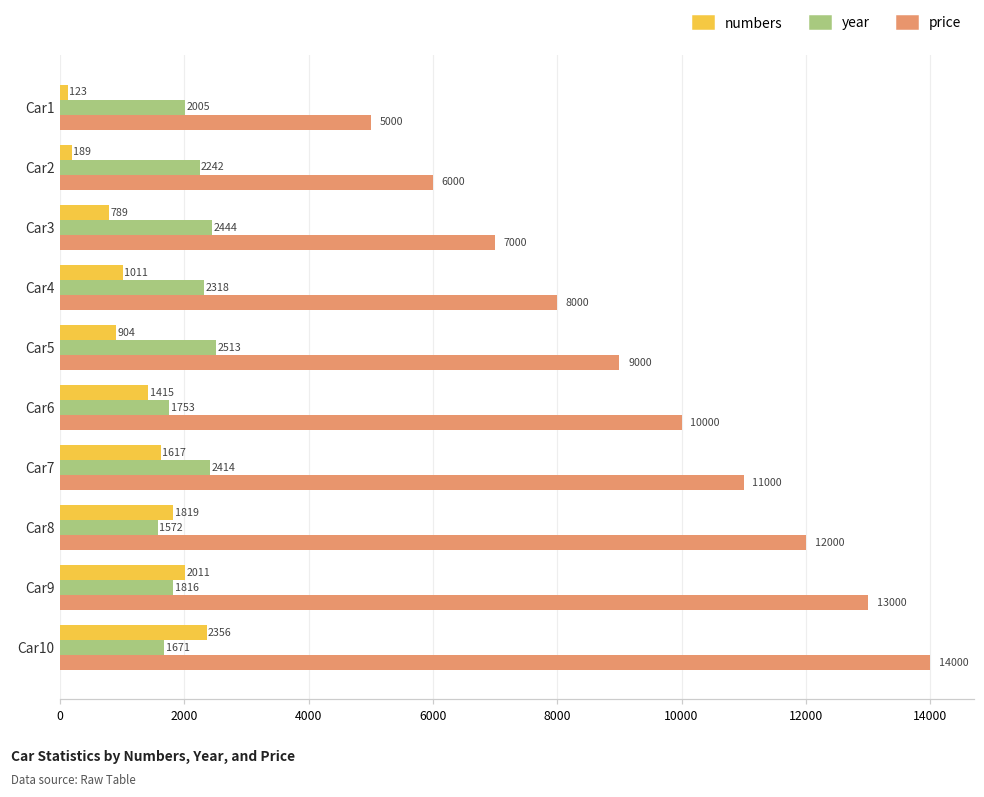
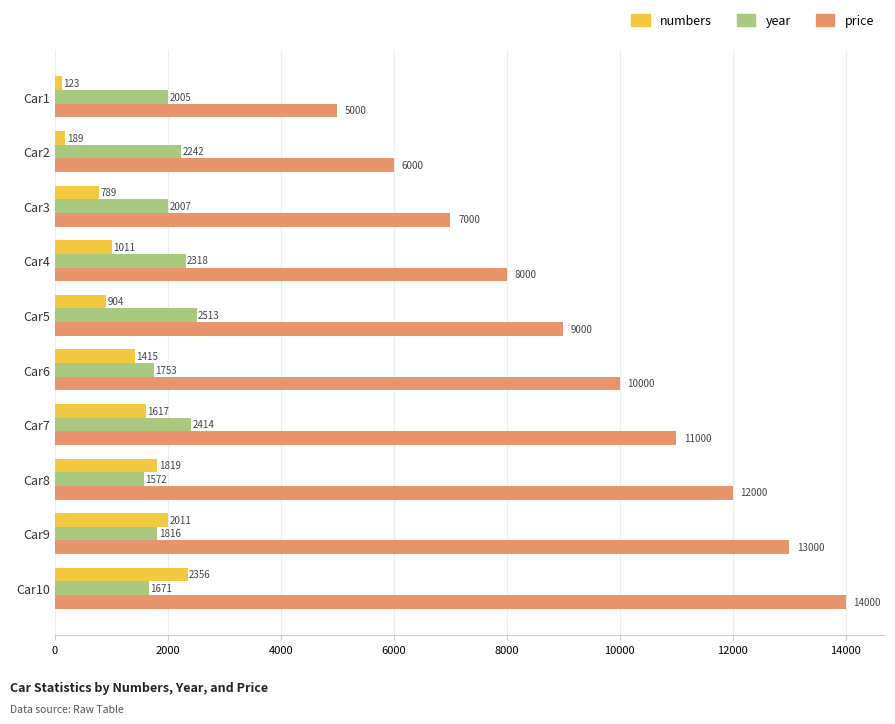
year, Car3: 2444 -> 2007
